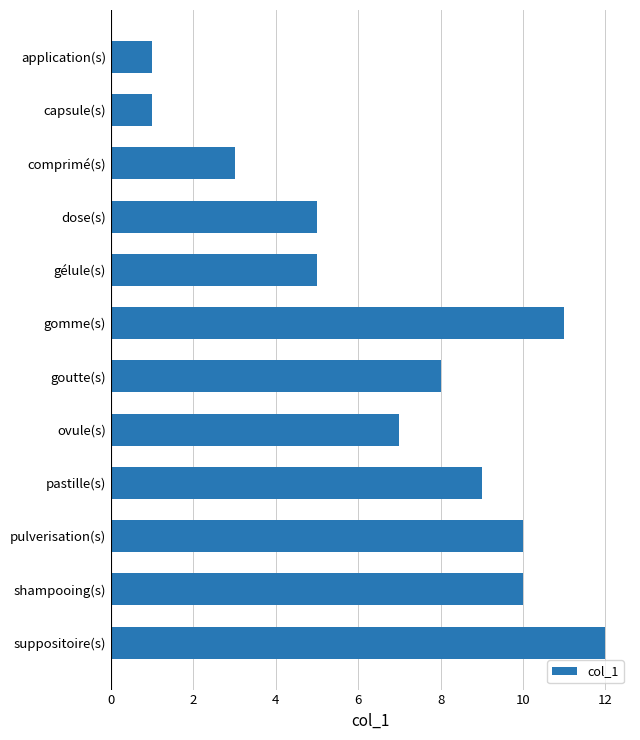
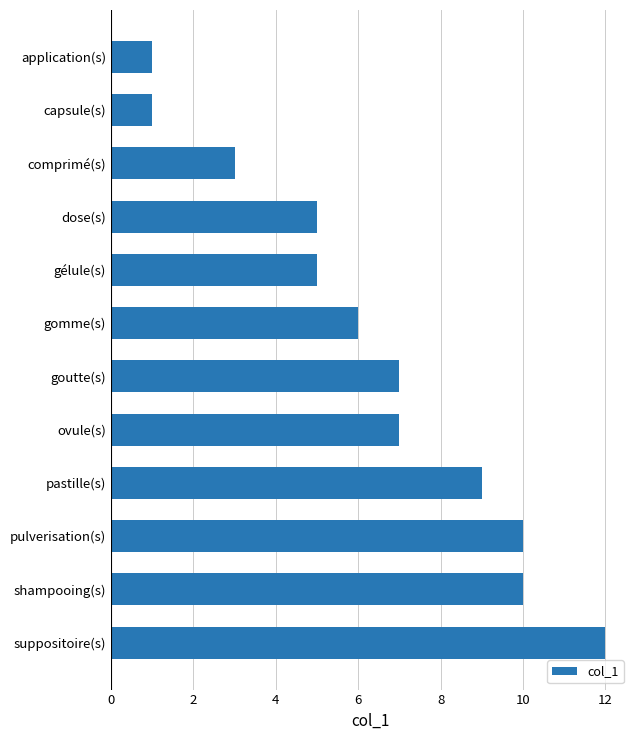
gomme(s): 11 -> 6
goutte(s): 8 -> 7
